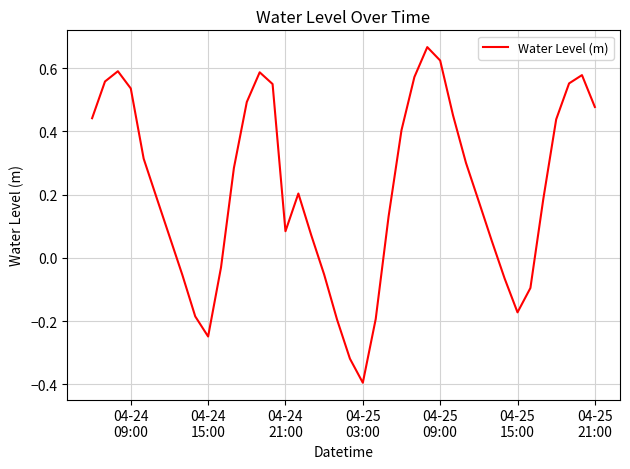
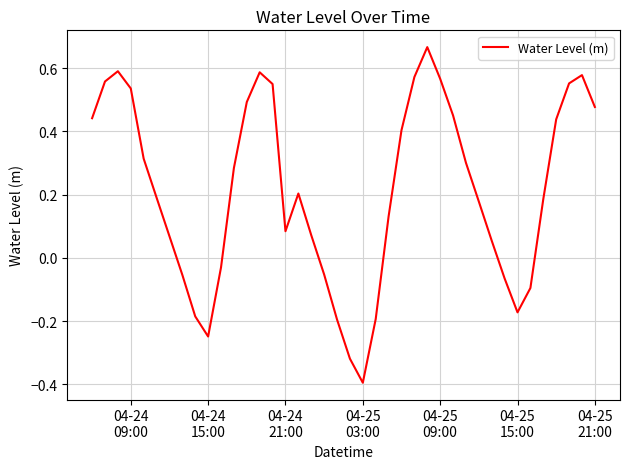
04-25 09:00: 0.62 -> 0.57
